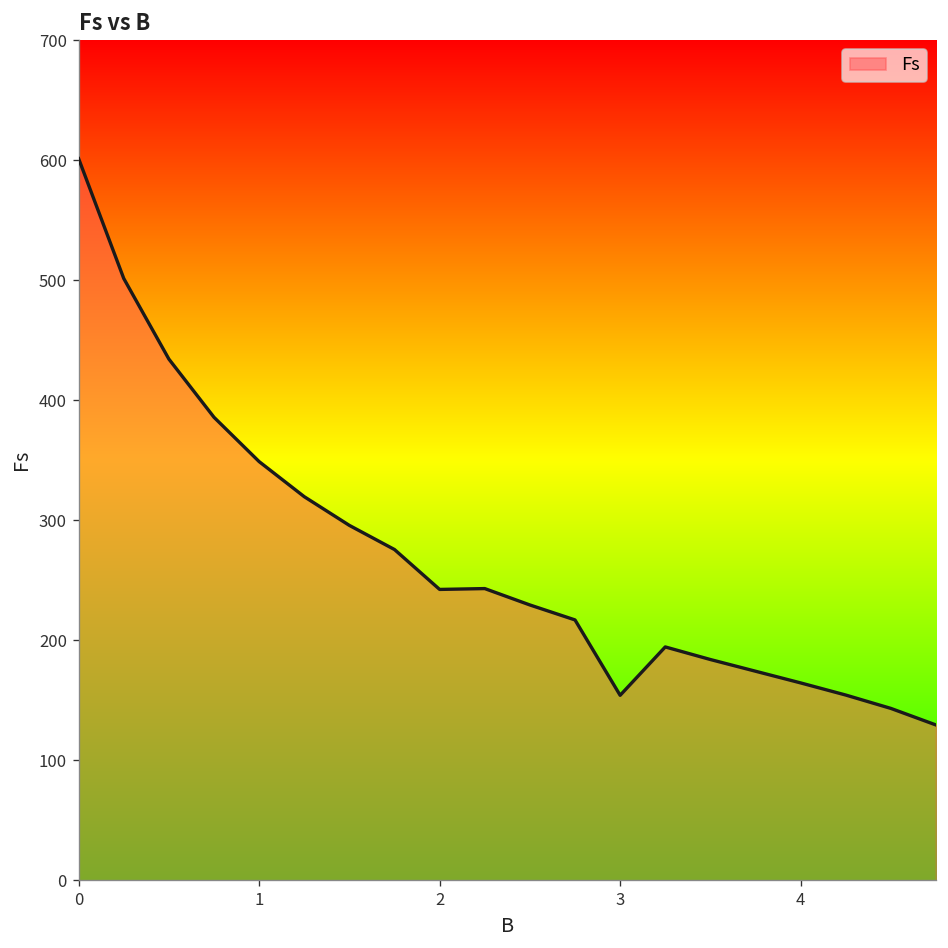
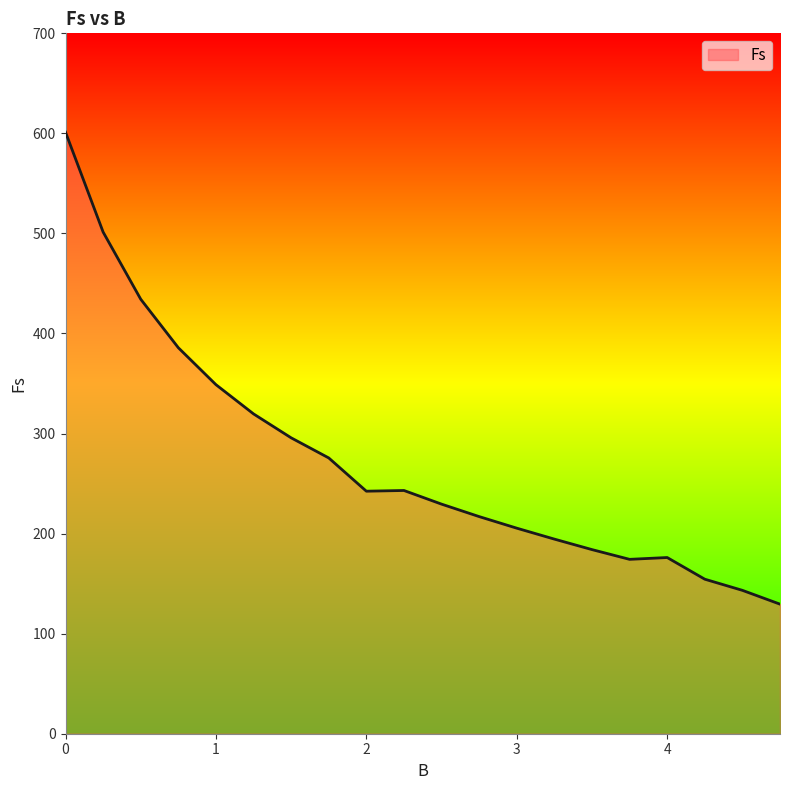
3: 154 -> 205
4: 165 -> 176
